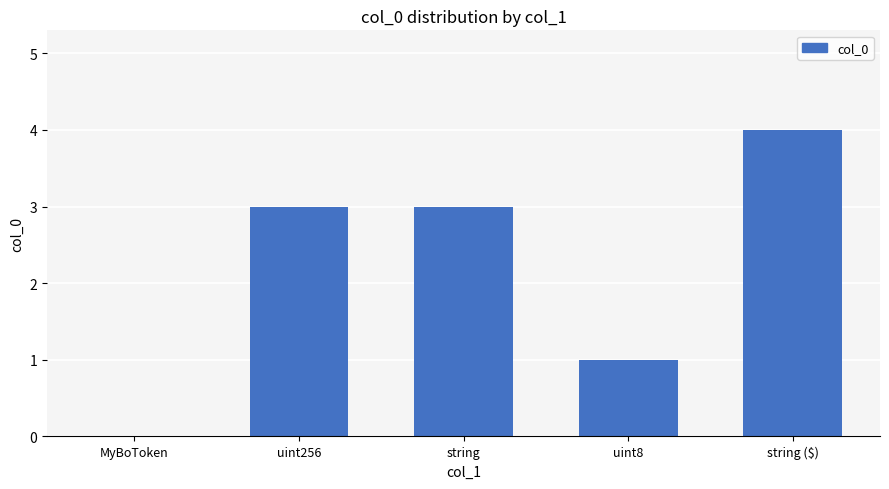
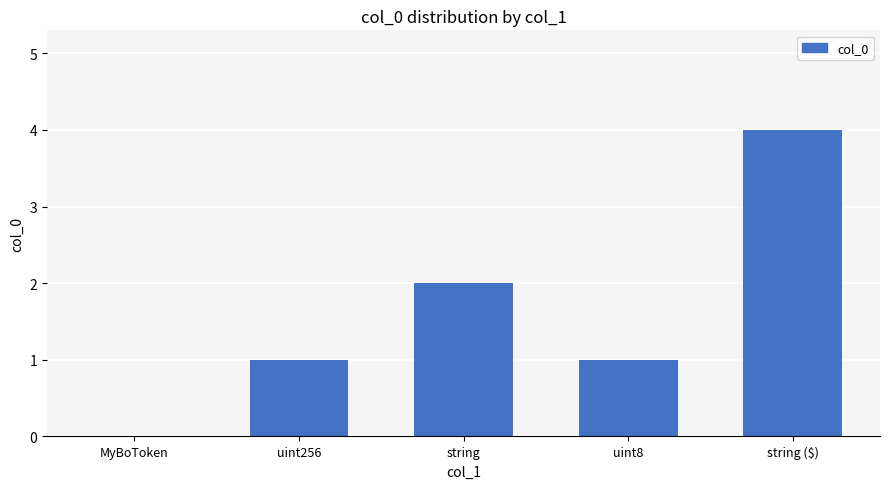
uint256: 3 -> 1
string: 3 -> 2
